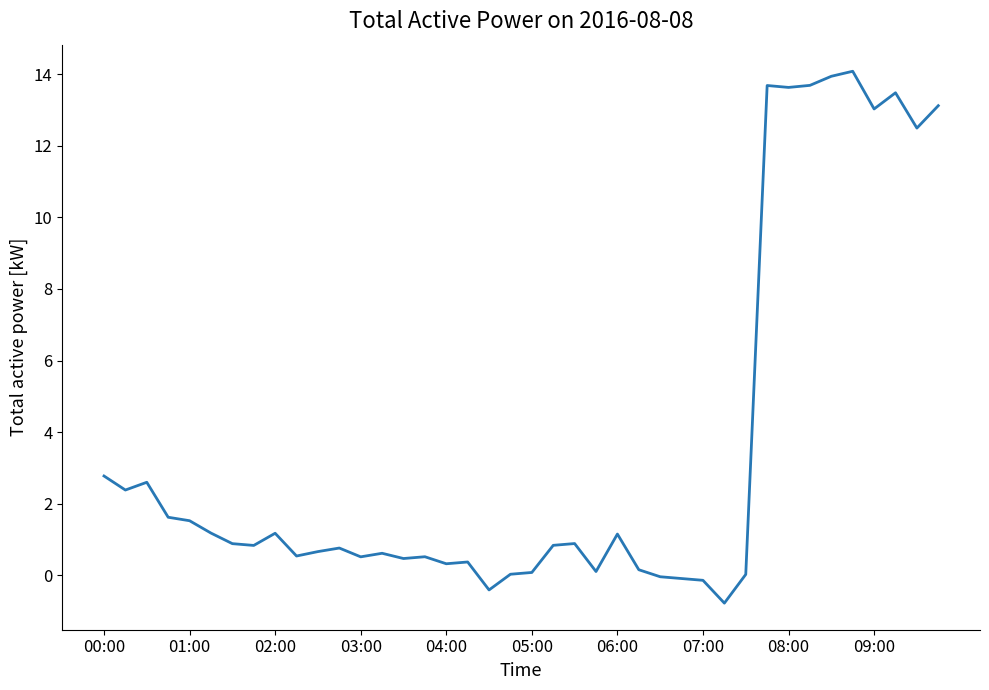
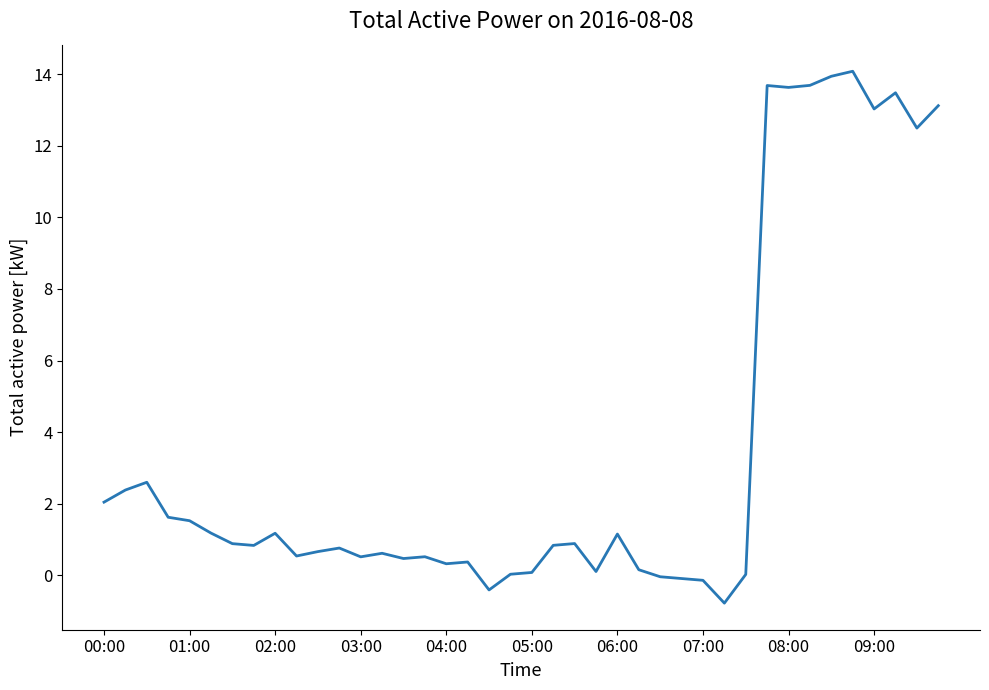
00:00: 2.8 -> 2.0
